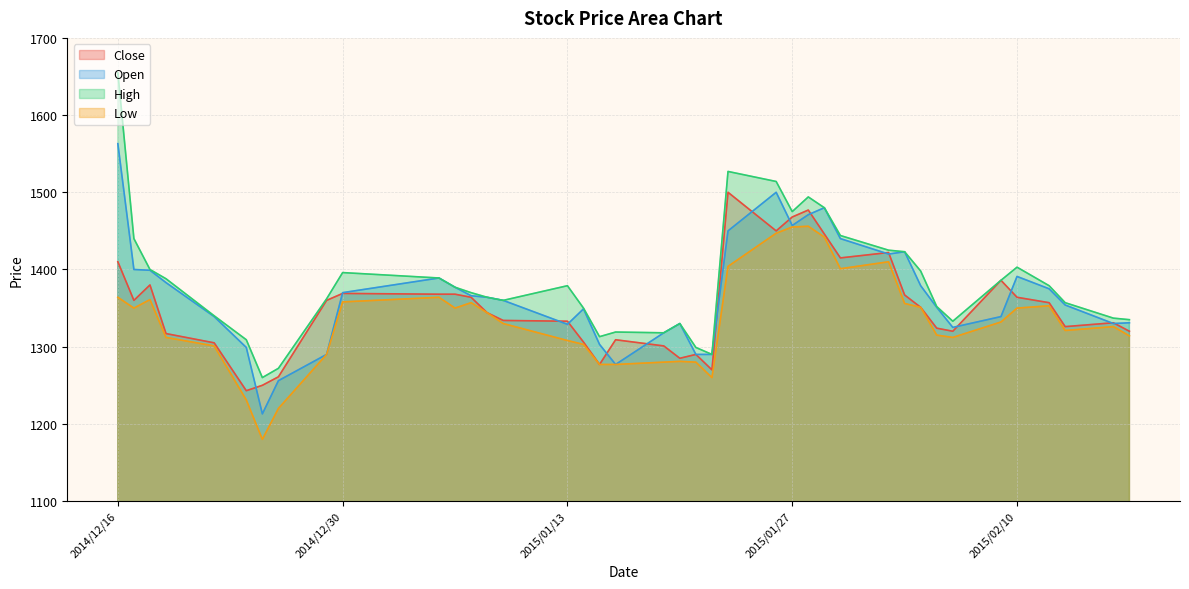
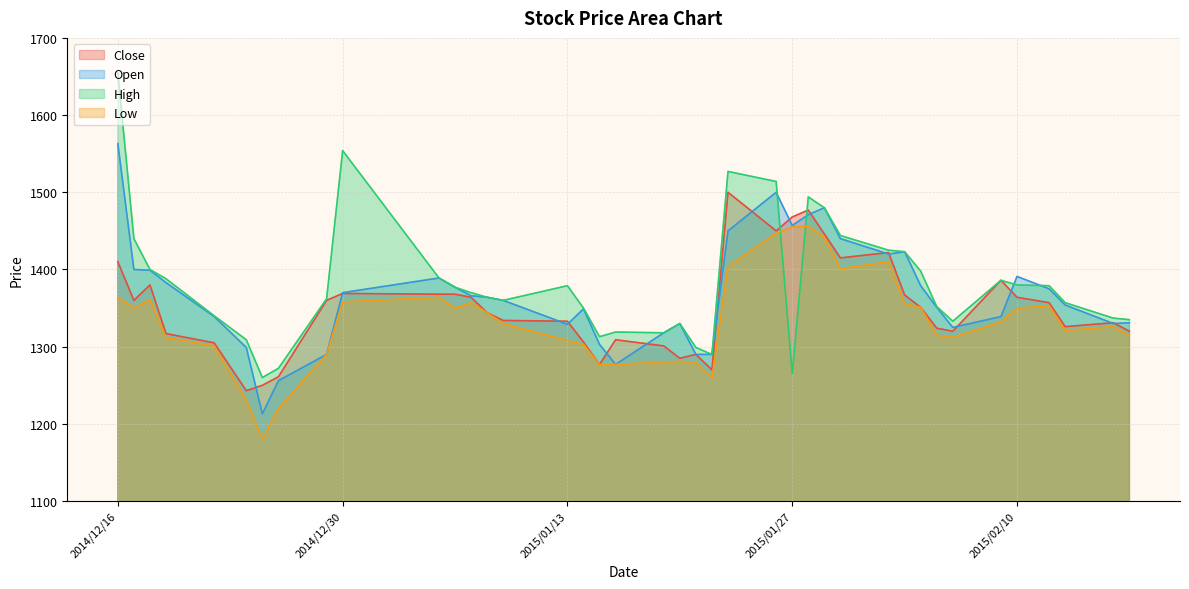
High, 2014/12/30: 1400 -> 1550
High, 2015/01/27: 1480 -> 1270
High, 2015/02/10: 1400 -> 1380
